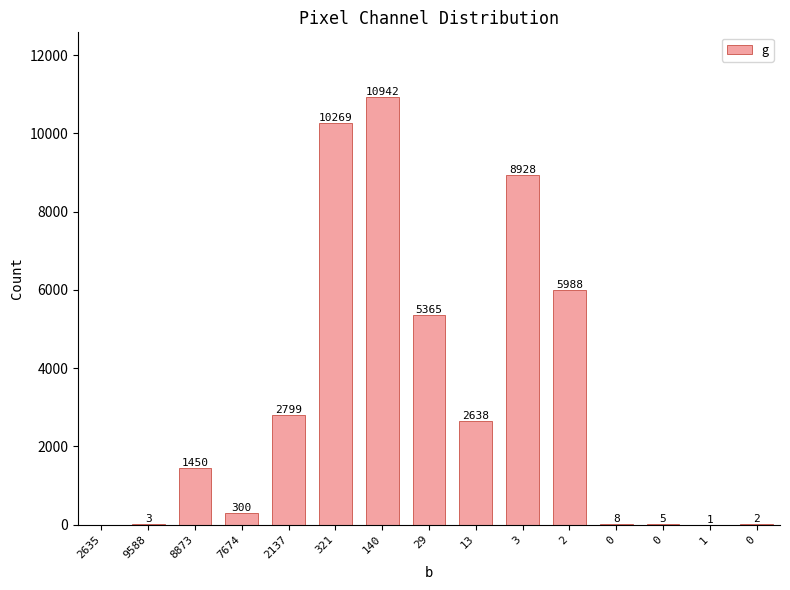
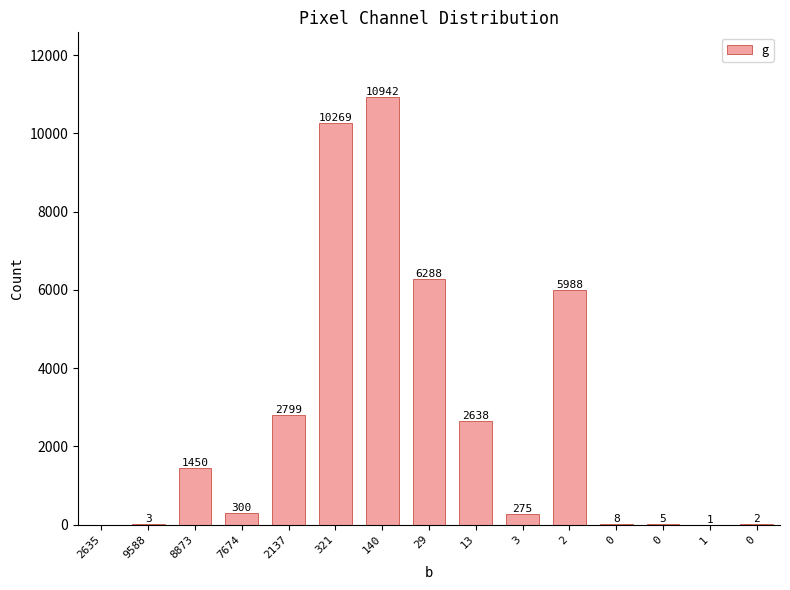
29: 5365 -> 6288
3: 8928 -> 275
